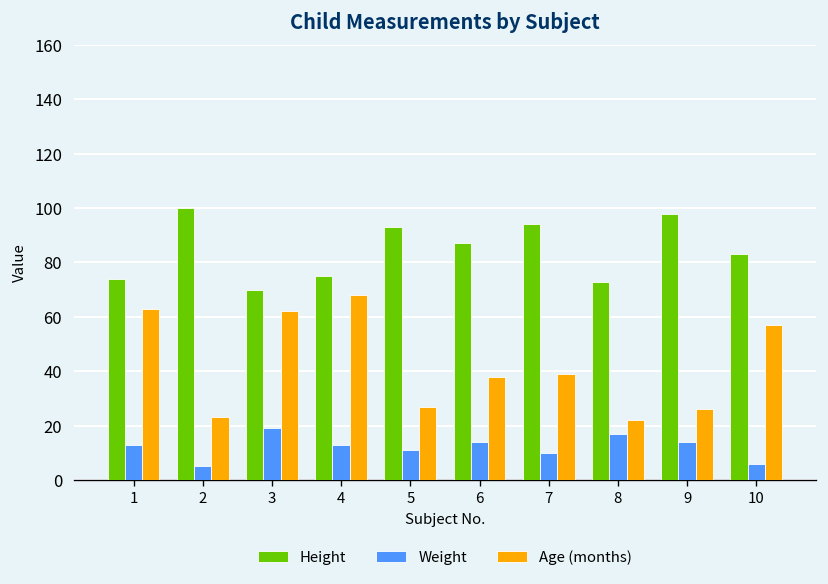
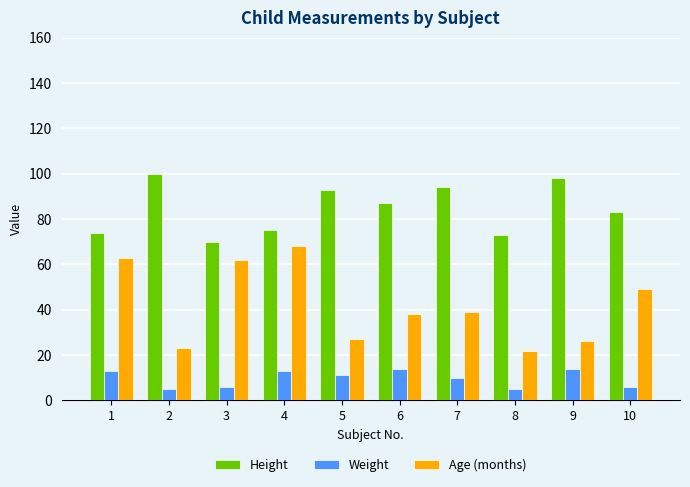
Weight, 3: 19 -> 6
Weight, 8: 17 -> 5
Age (months), 10: 57 -> 49
